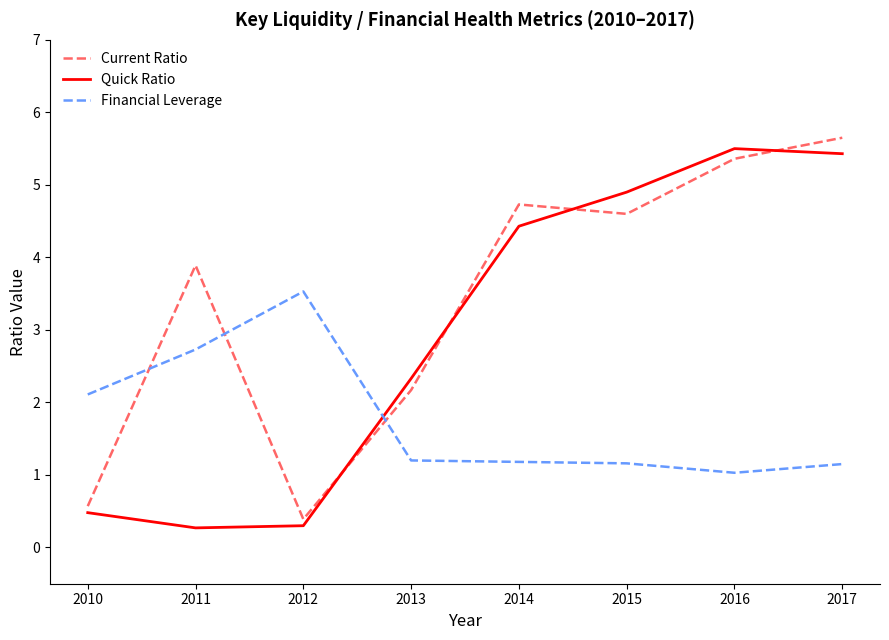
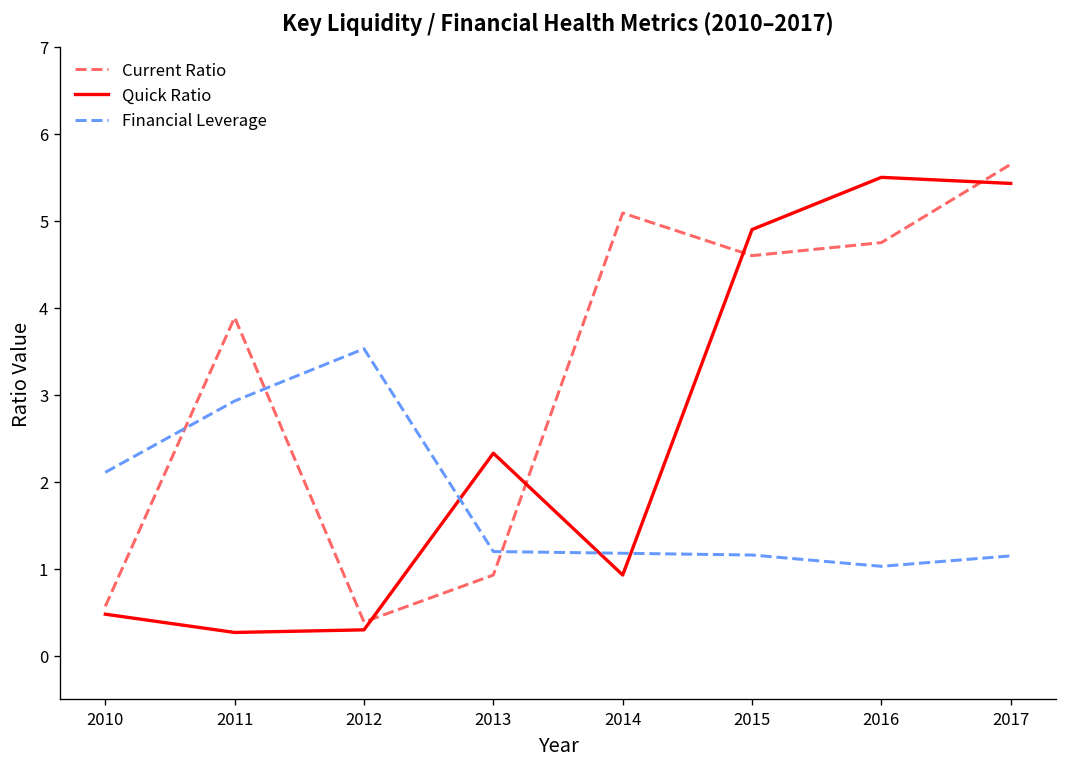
Financial Leverage, 2011: 2.7 -> 2.9
Current Ratio, 2013: 2.2 -> 0.9
Current Ratio, 2014: 4.7 -> 5.1
Quick Ratio, 2014: 4.4 -> 0.9
Current Ratio, 2016: 5.4 -> 4.8
